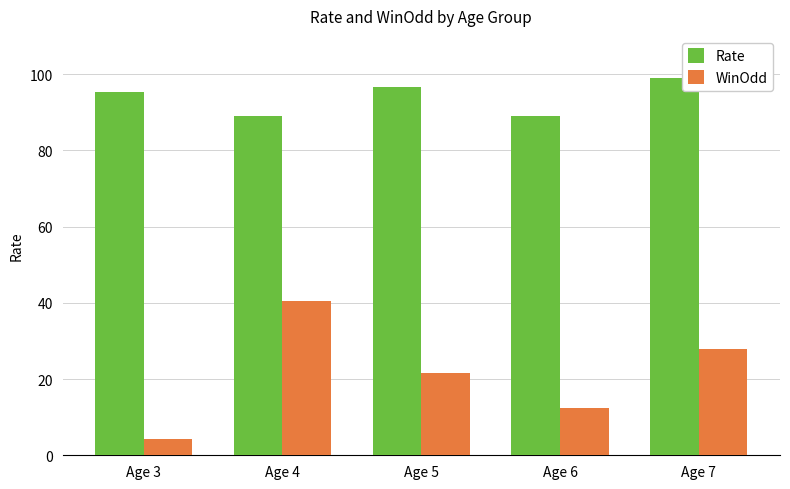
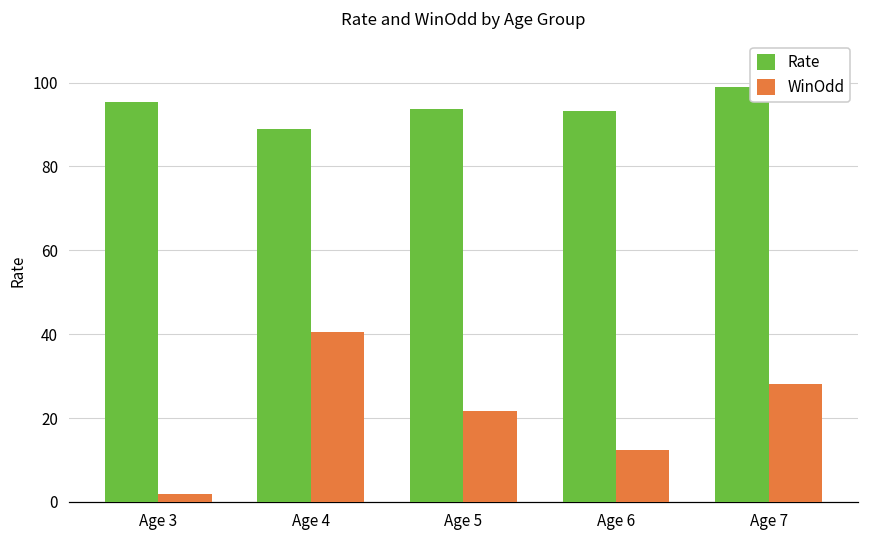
WinOdd, Age 3: 4 -> 2
Rate, Age 5: 97 -> 94
Rate, Age 6: 89 -> 93
